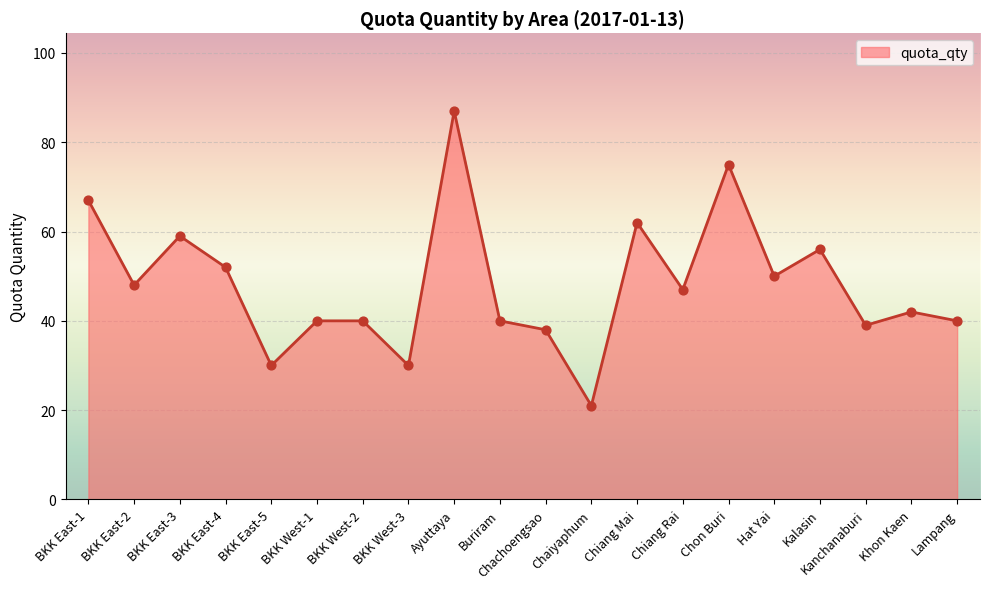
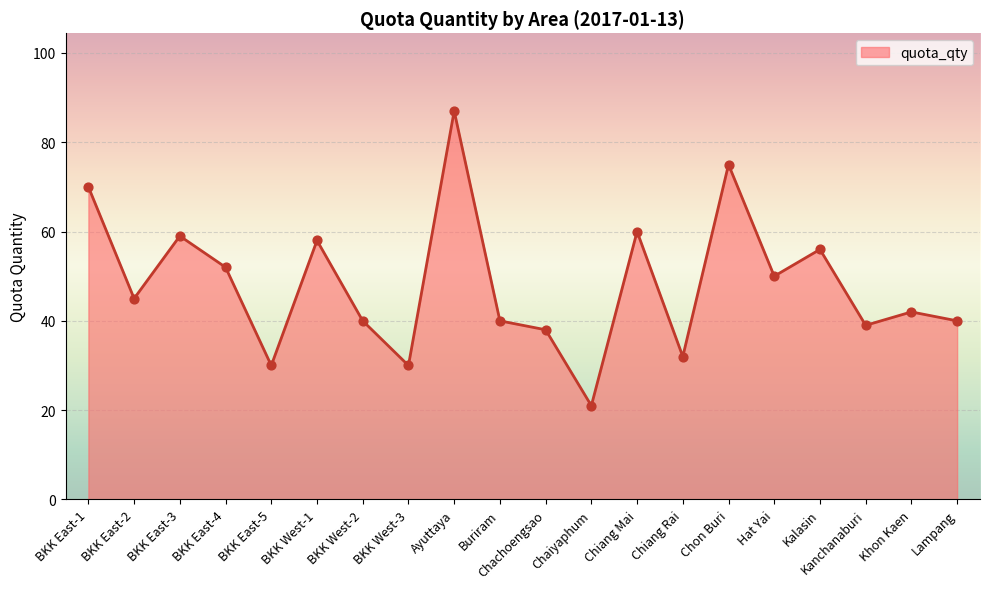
BKK East-1: 67 -> 70
BKK East-2: 48 -> 45
BKK West-1: 40 -> 58
Chiang Mai: 62 -> 60
Chiang Rai: 47 -> 32
